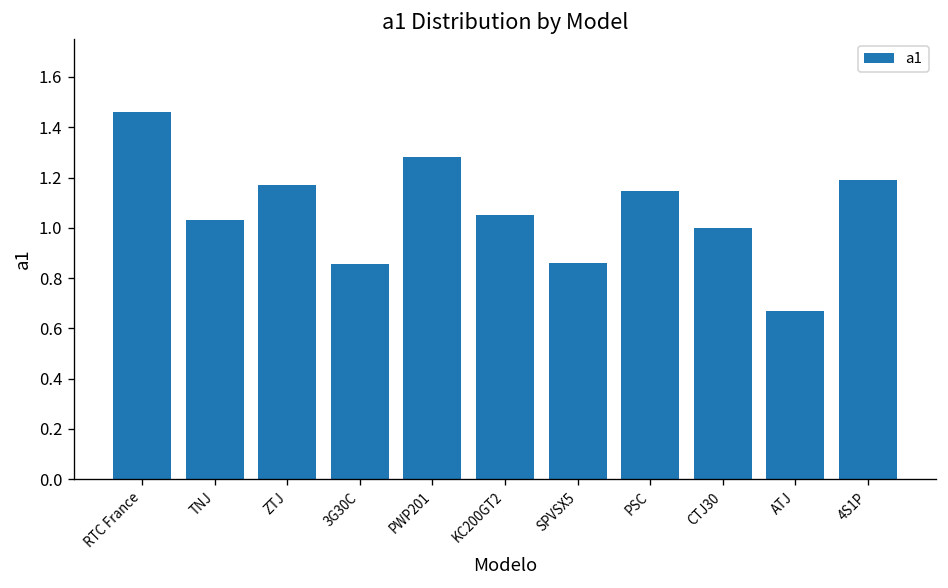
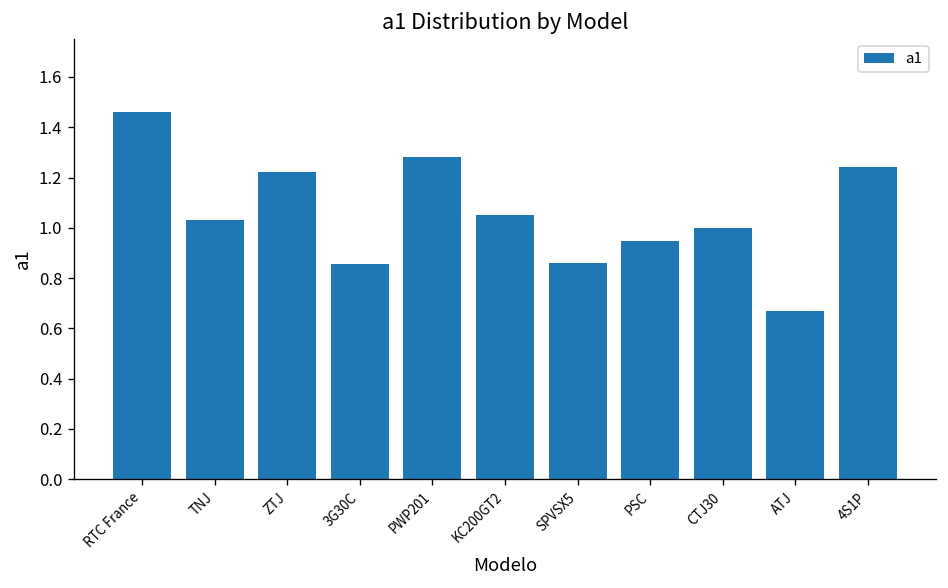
ZTJ: 1.17 -> 1.22
PSC: 1.15 -> 0.95
4S1P: 1.19 -> 1.24
